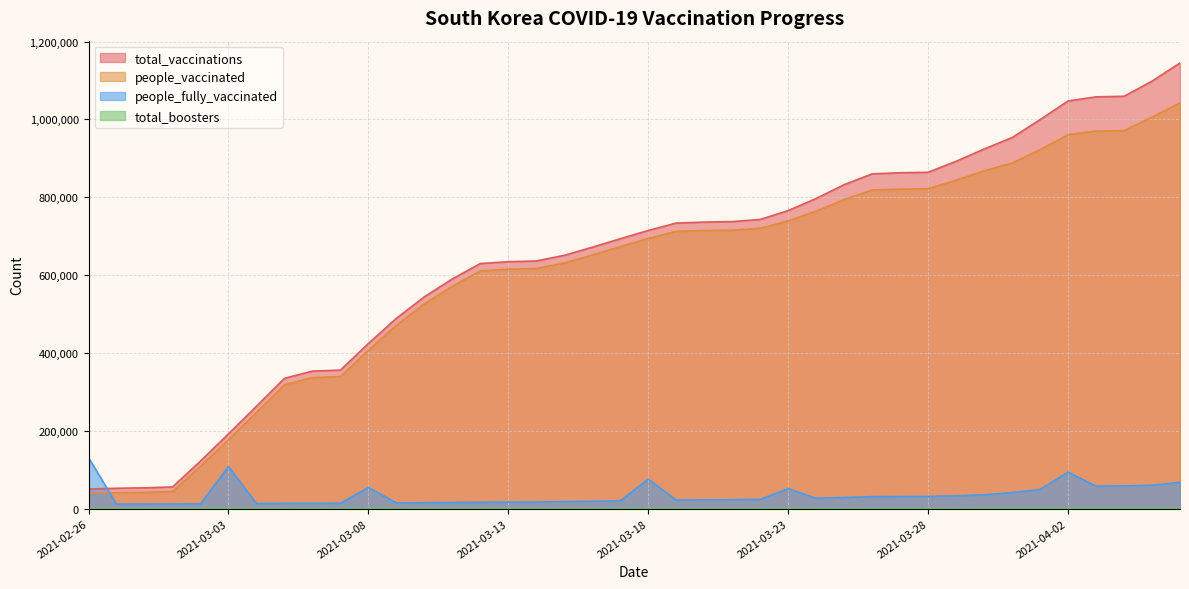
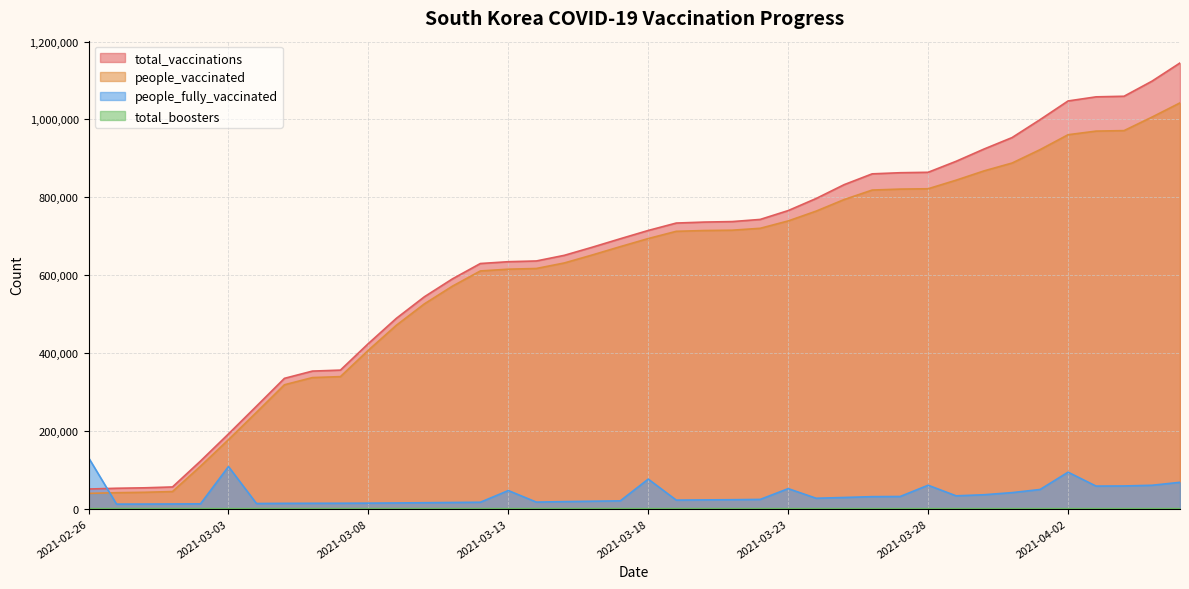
people_fully_vaccinated, 2021-03-08: 50,000 -> 10,000
people_fully_vaccinated, 2021-03-13: 20,000 -> 50,000
people_fully_vaccinated, 2021-03-28: 30,000 -> 60,000
